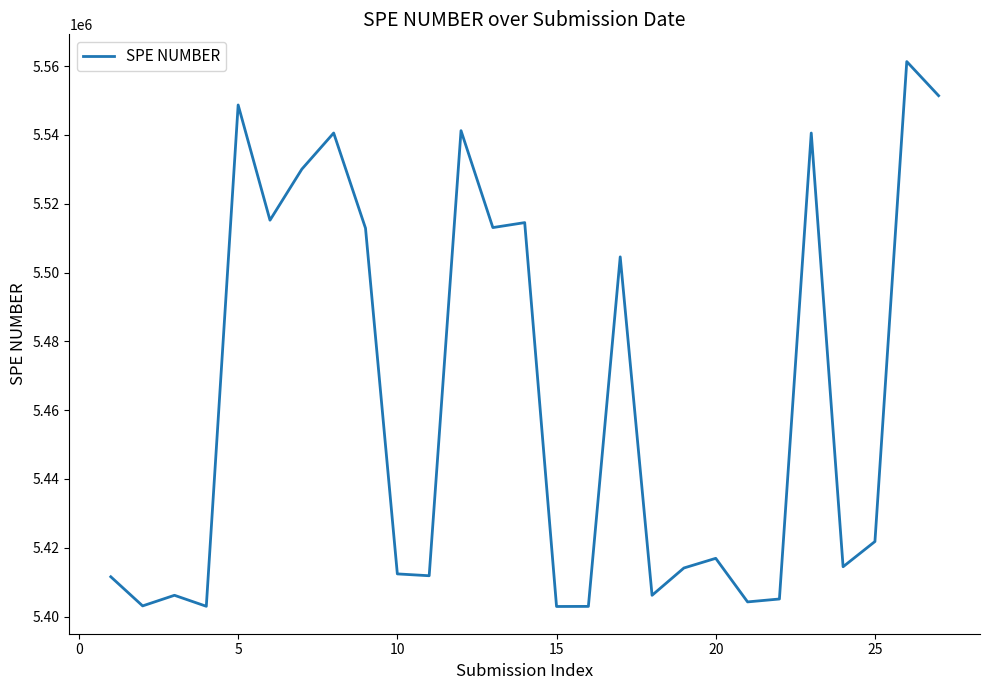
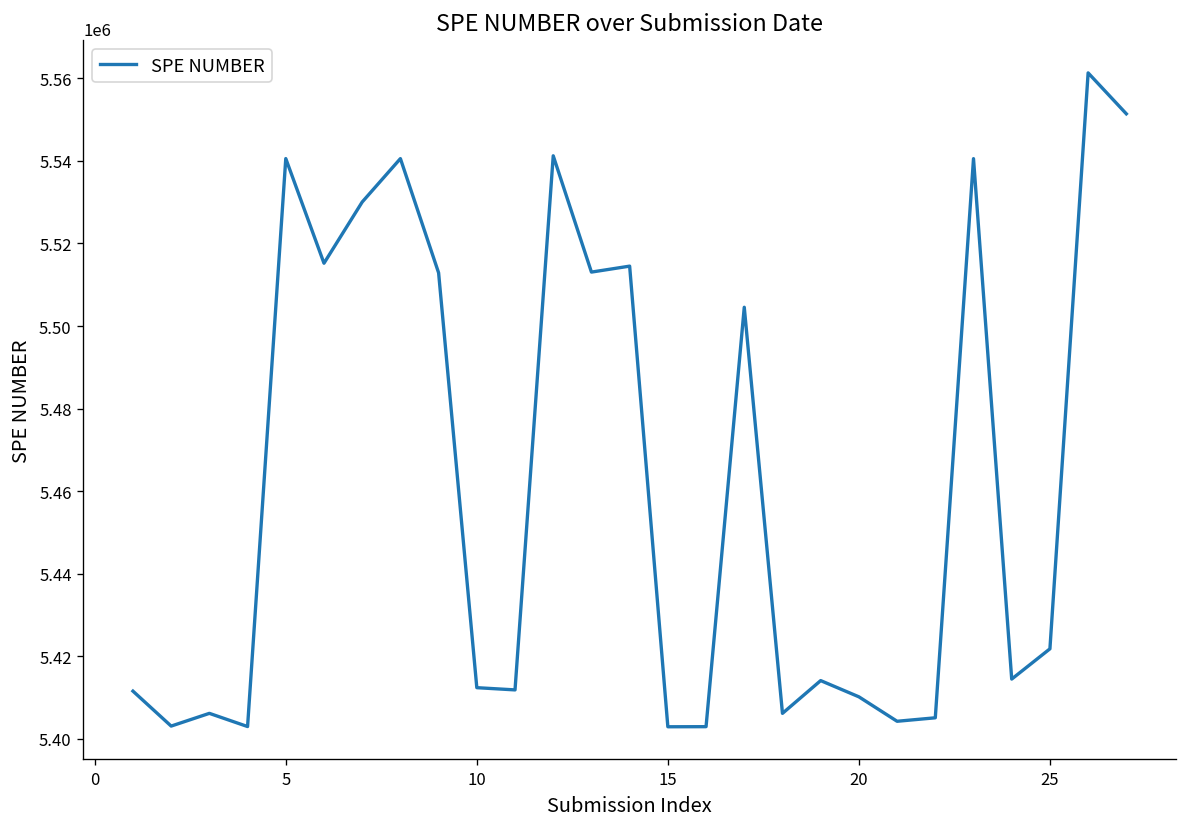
5: 5549000 -> 5541000
20: 5417000 -> 5410000
